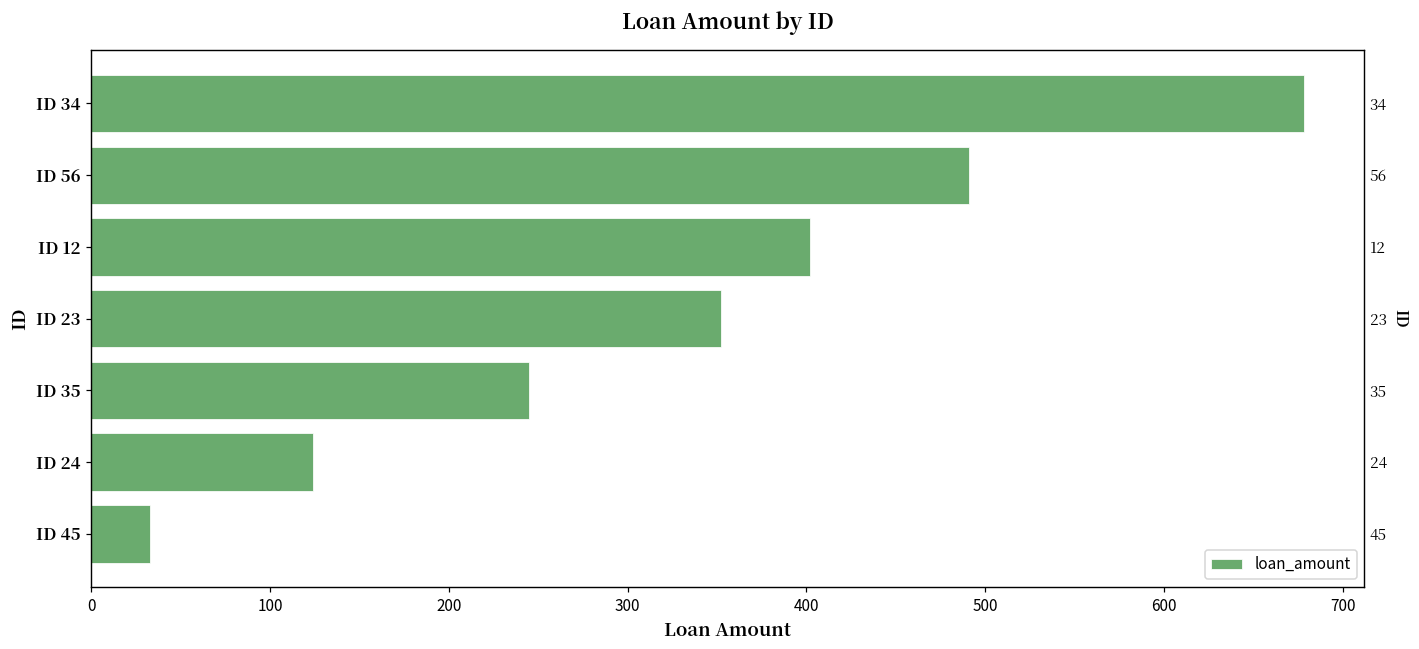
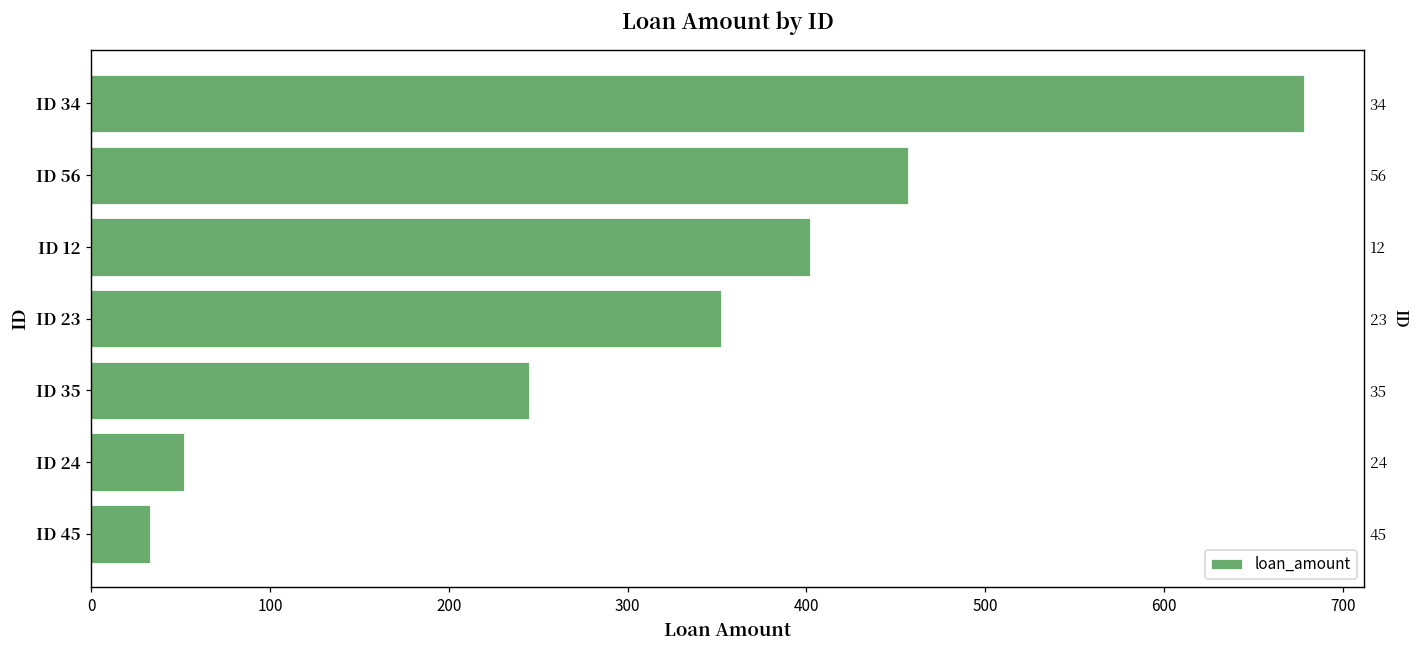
ID 56: 491 -> 457
ID 24: 124 -> 52
